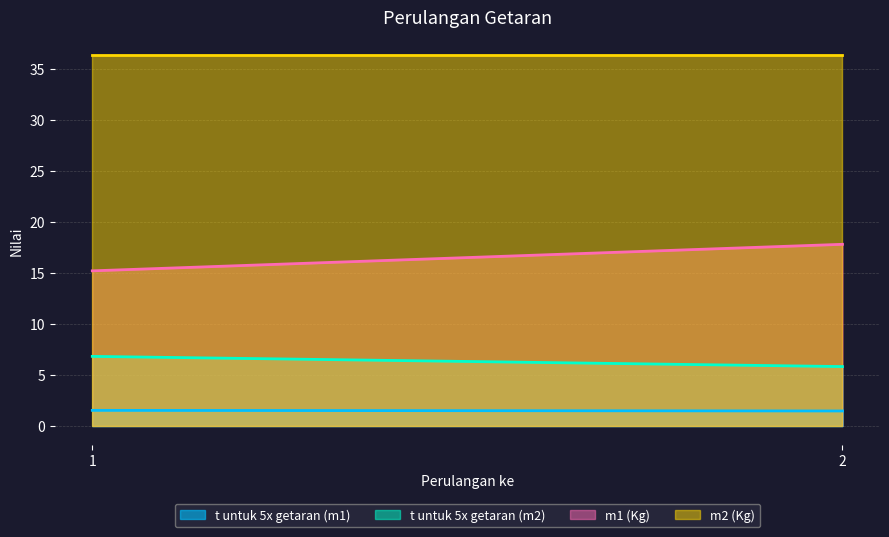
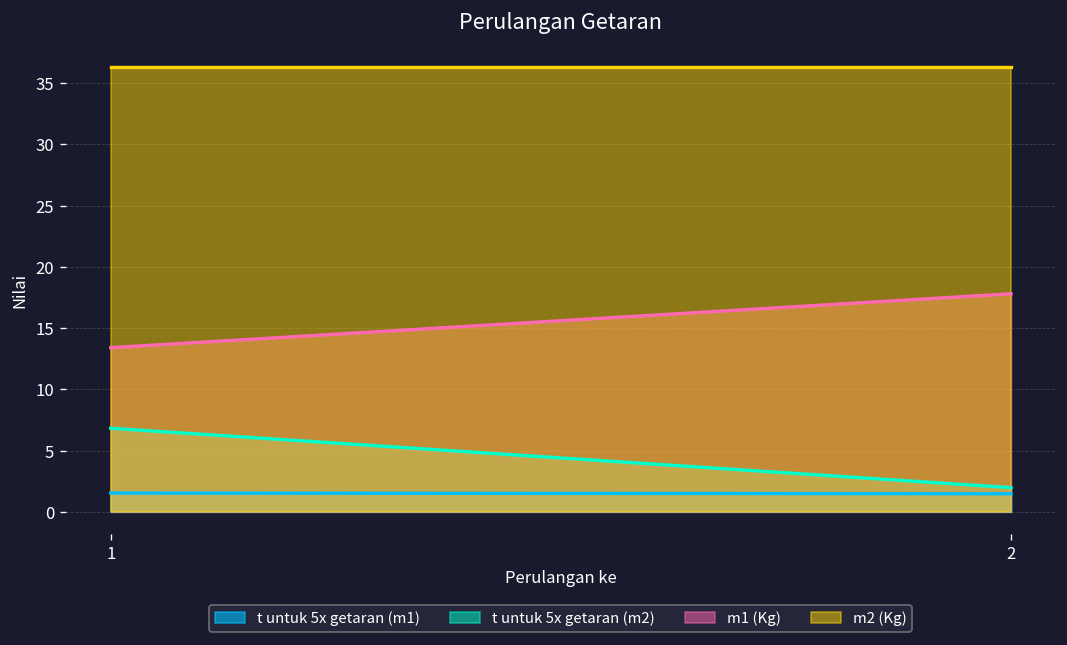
m1 (Kg), 1: 15.2 -> 13.4
t untuk 5x getaran (m2), 2: 5.8 -> 2.0
